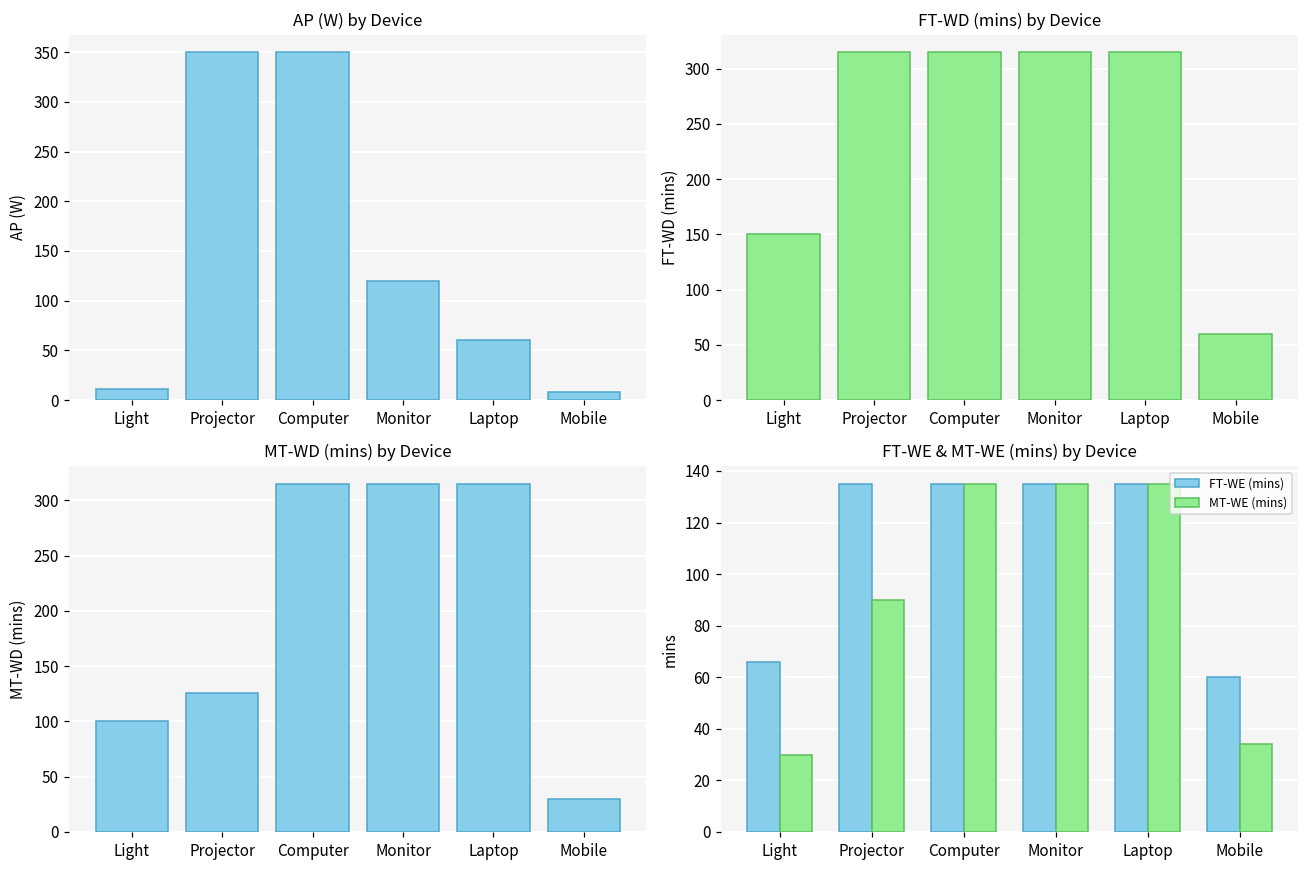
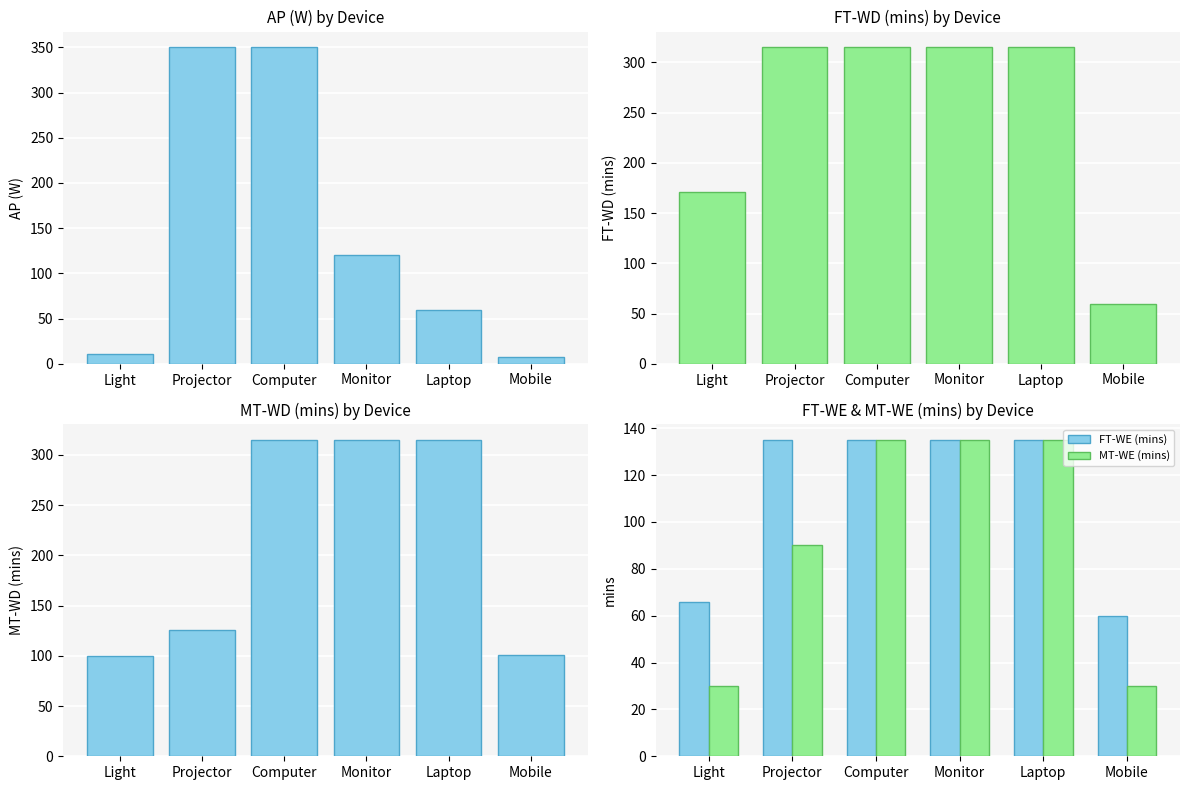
FT-WD (mins) by Device, Light: 150 -> 171
MT-WD (mins) by Device, Mobile: 30 -> 101
FT-WE & MT-WE (mins) by Device, MT-WE (mins), Mobile: 34 -> 30
